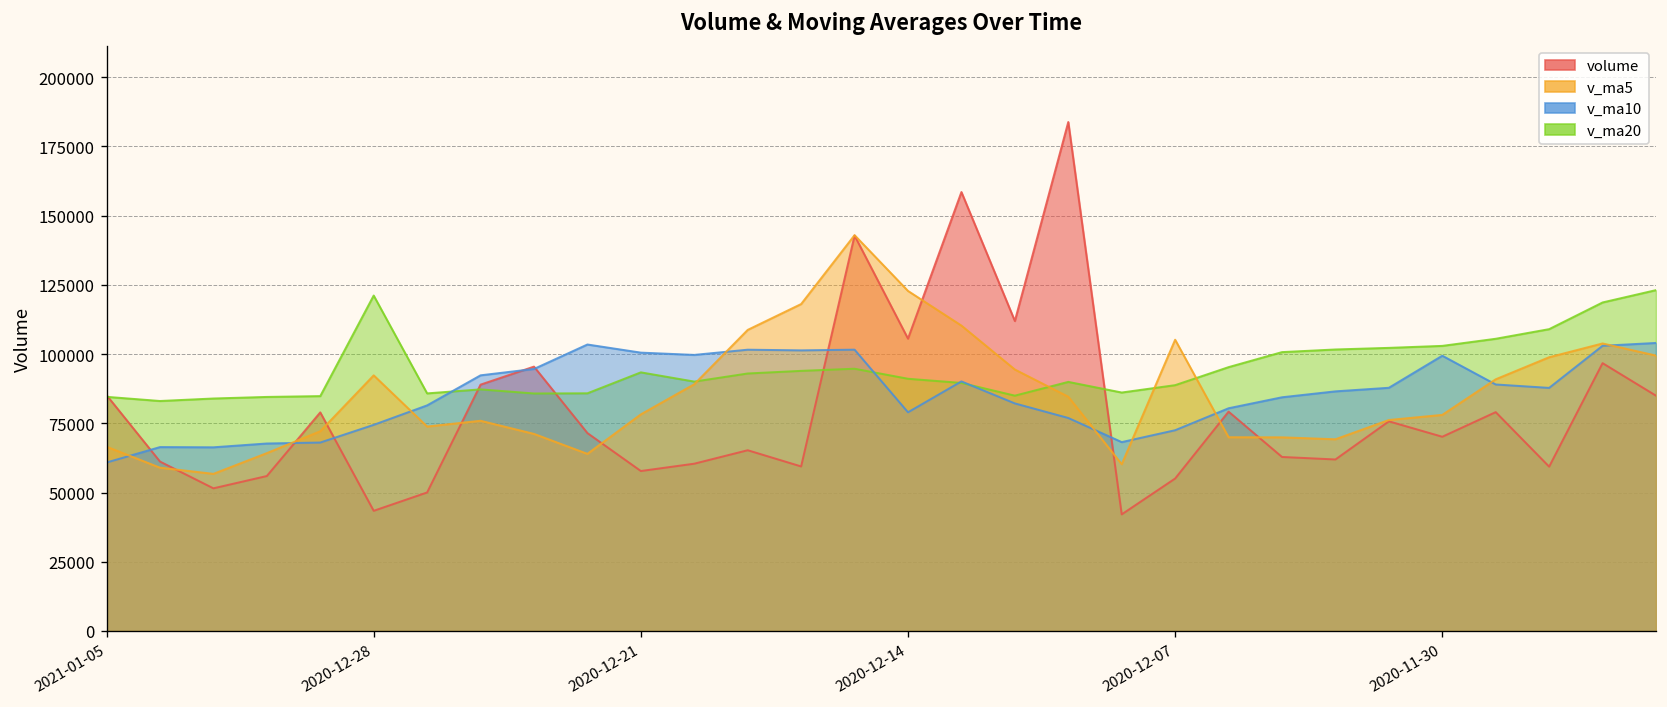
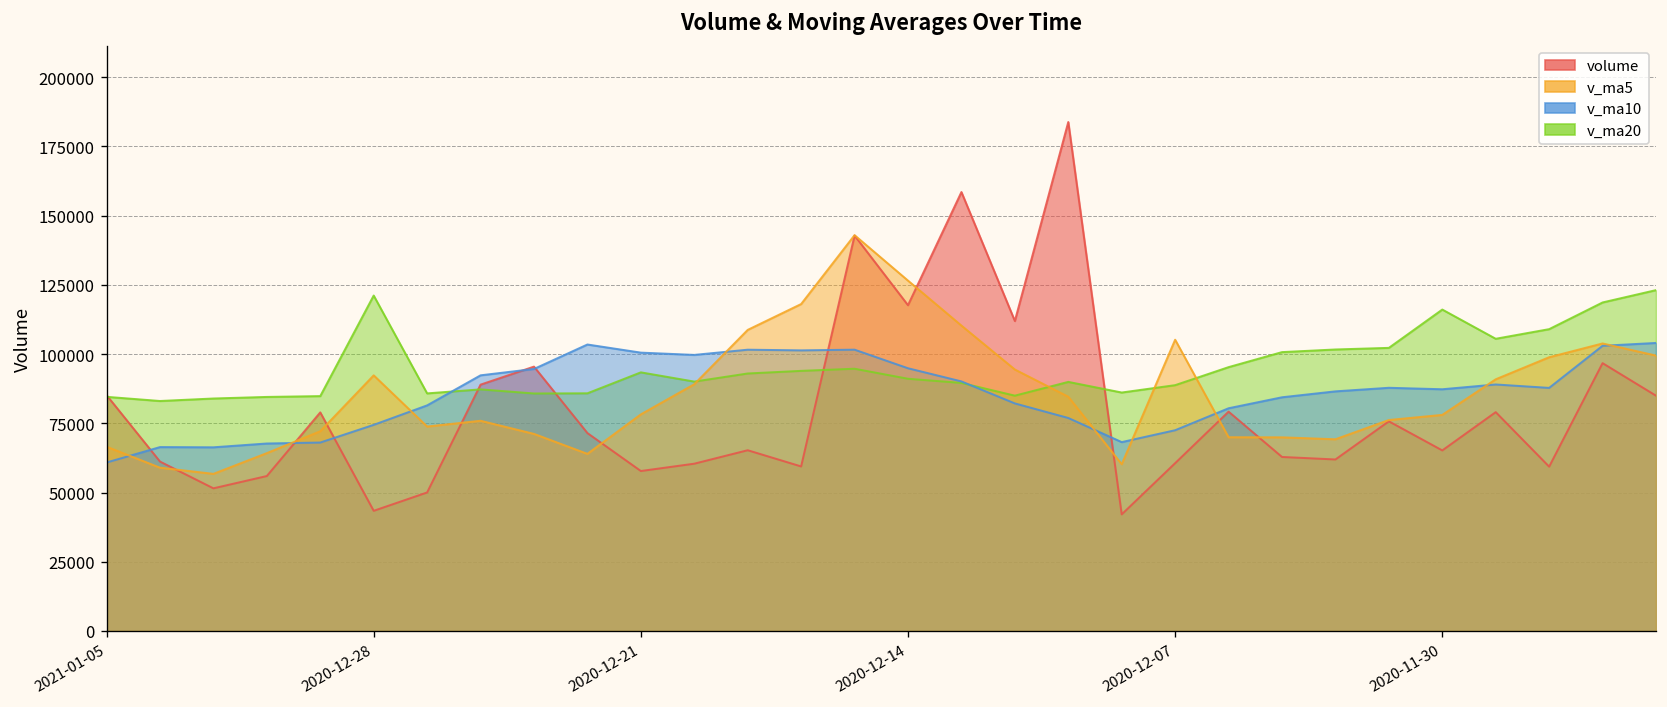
volume, 2020-12-14: 106000 -> 118000
v_ma10, 2020-12-14: 79000 -> 95000
v_ma5, 2020-12-14: 123000 -> 127000
volume, 2020-12-07: 55000 -> 61000
volume, 2020-11-30: 70000 -> 65000
v_ma20, 2020-11-30: 103000 -> 116000
v_ma10, 2020-11-30: 99000 -> 87000
